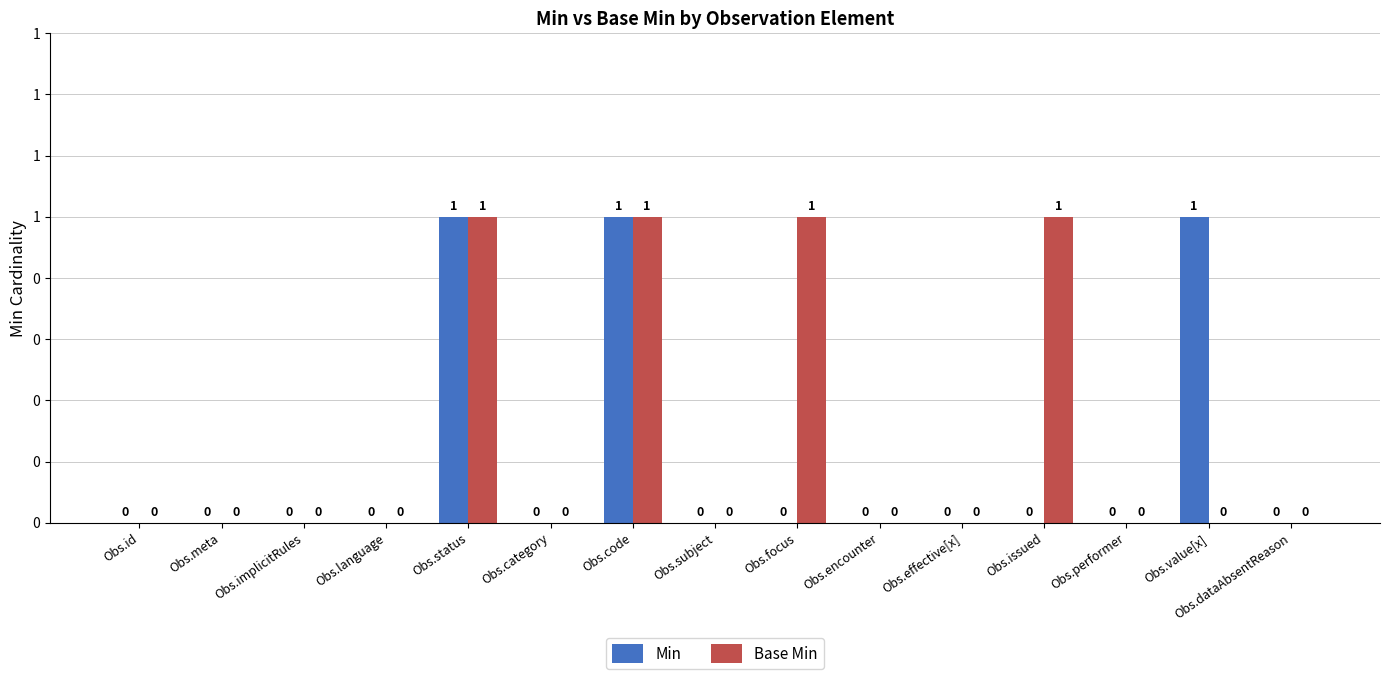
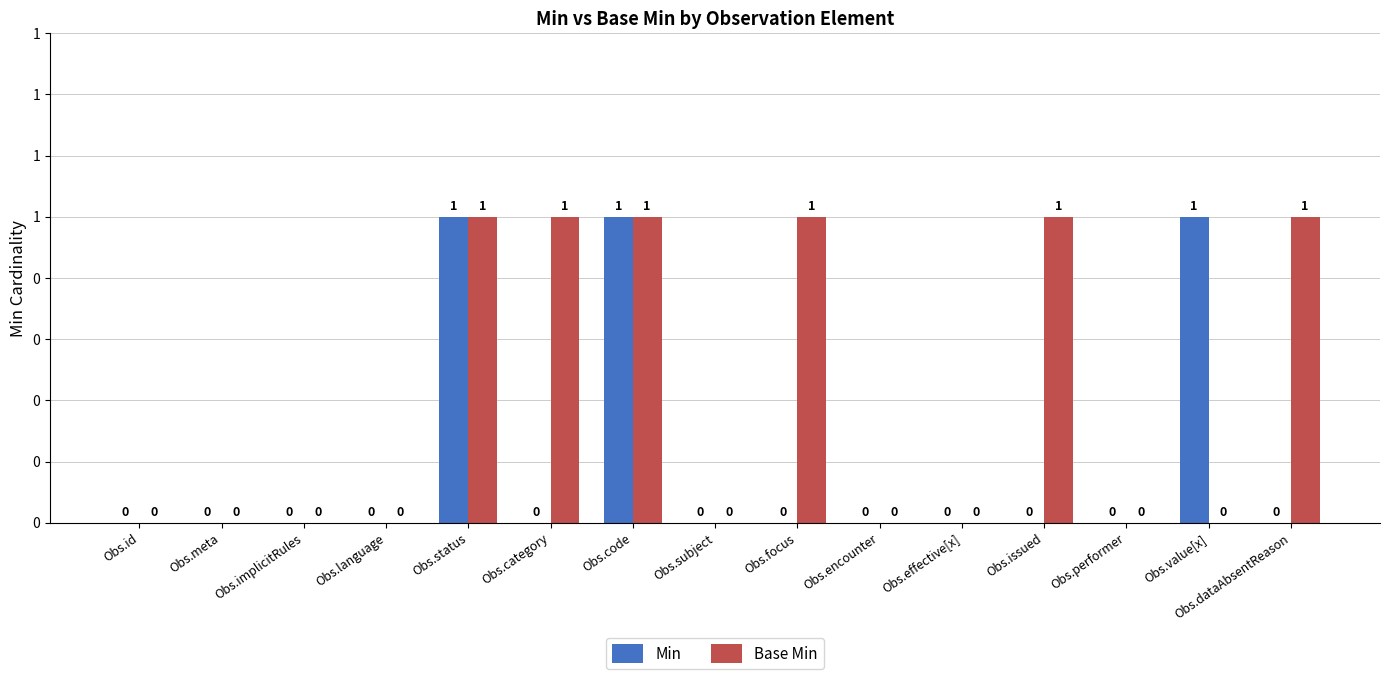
Base Min, Obs.category: 0 -> 1
Base Min, Obs.dataAbsentReason: 0 -> 1
